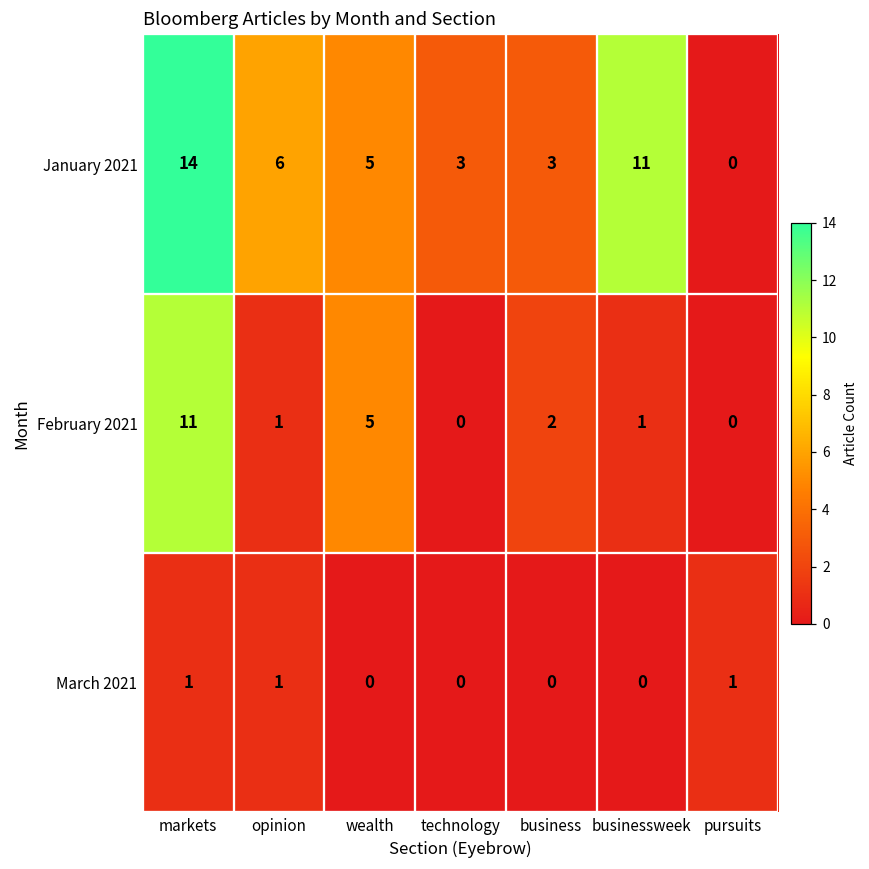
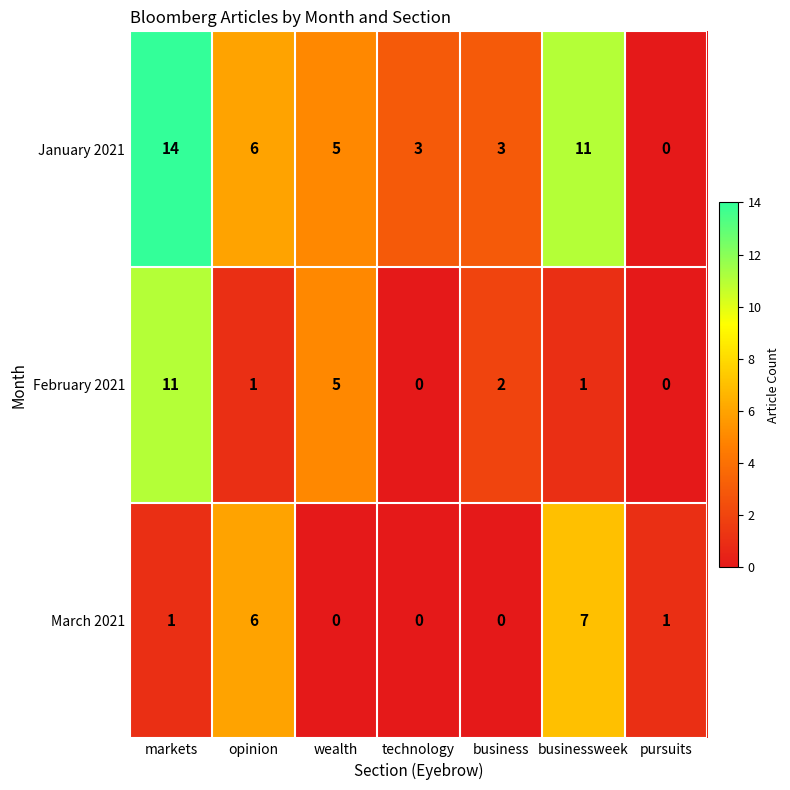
March 2021, opinion: 1 -> 6
March 2021, businessweek: 0 -> 7
